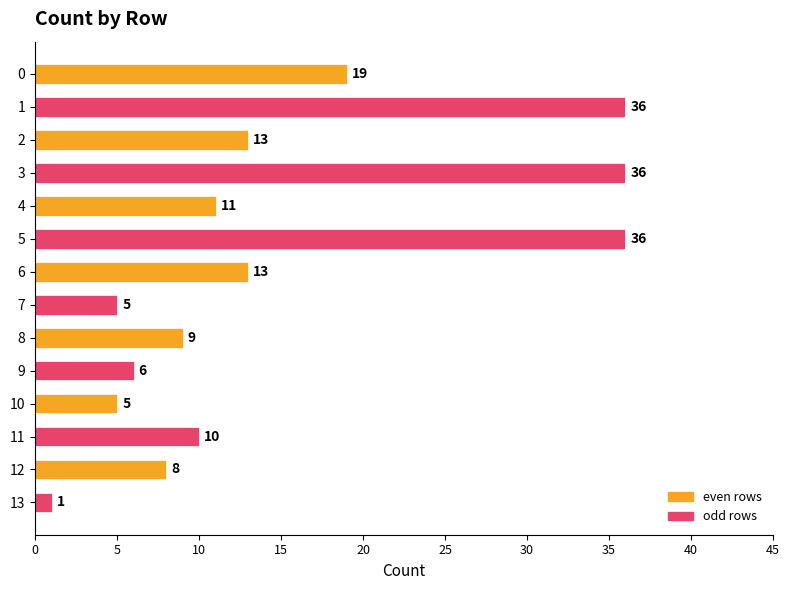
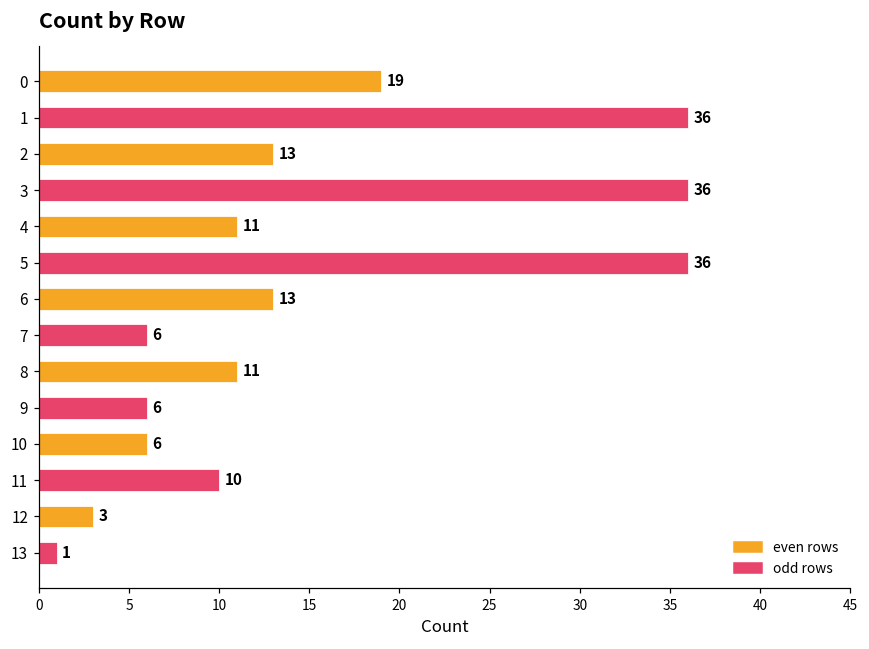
7: 5 -> 6
8: 9 -> 11
10: 5 -> 6
12: 8 -> 3
